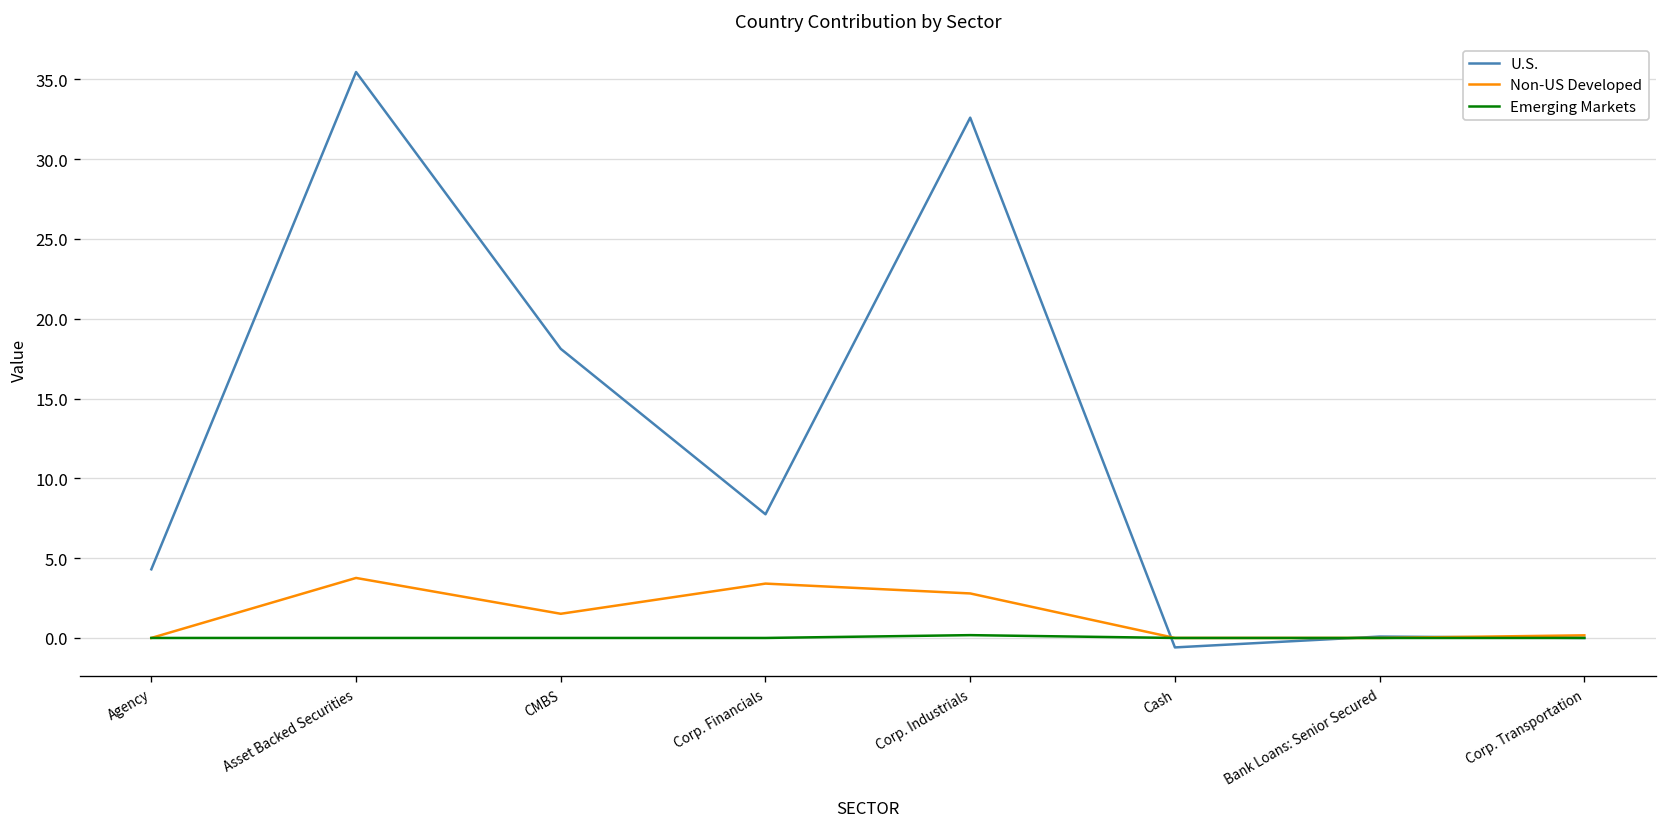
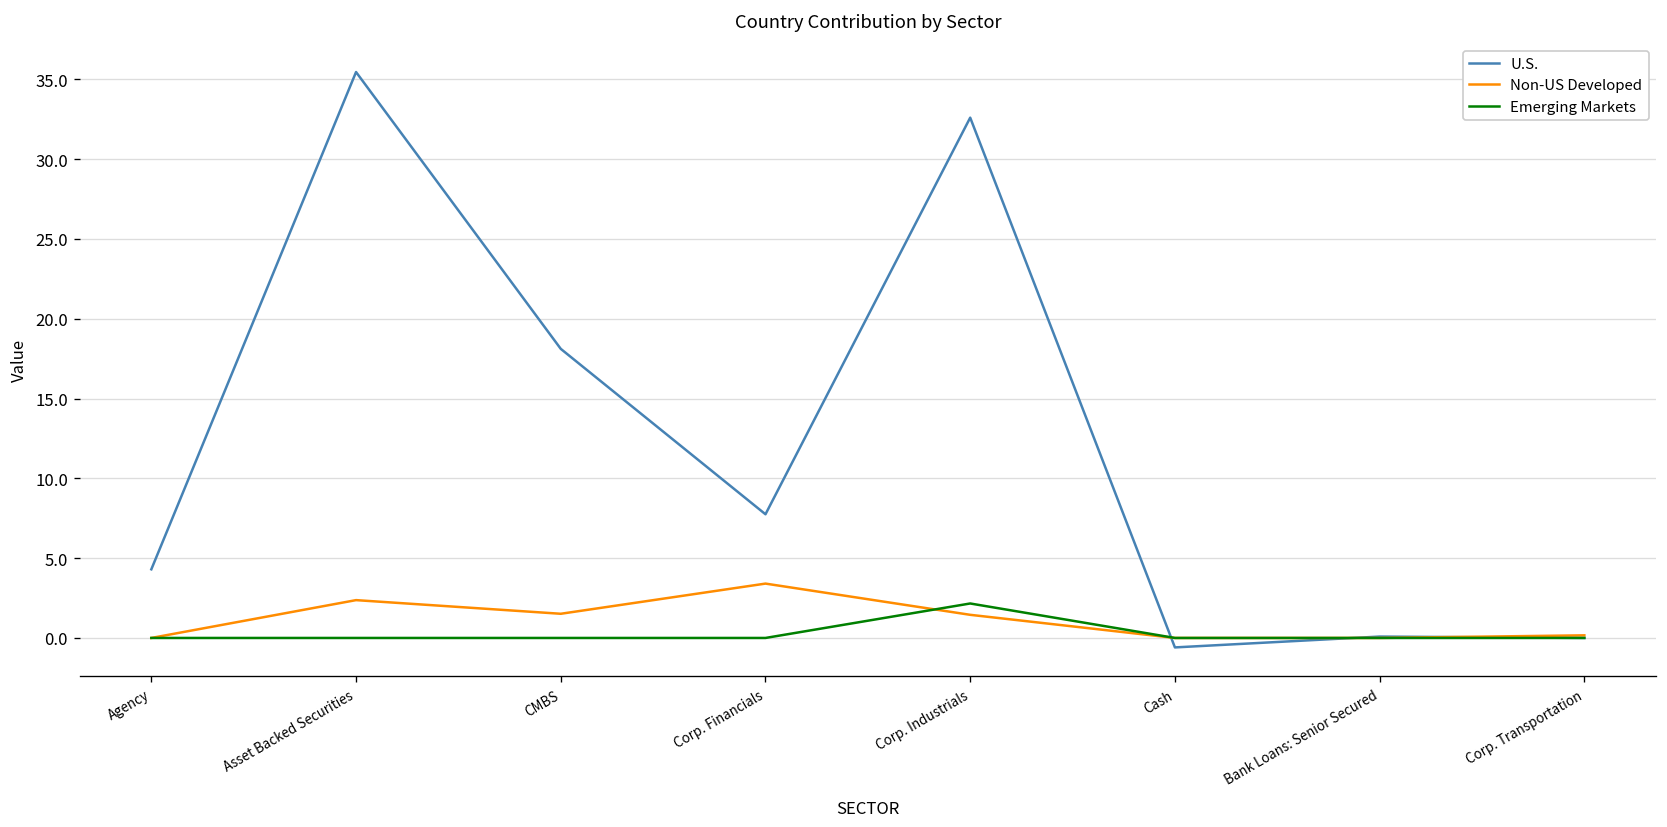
Non-US Developed, Asset Backed Securities: 3.8 -> 2.4
Non-US Developed, Corp. Industrials: 2.8 -> 1.4
Emerging Markets, Corp. Industrials: 0.2 -> 2.2
